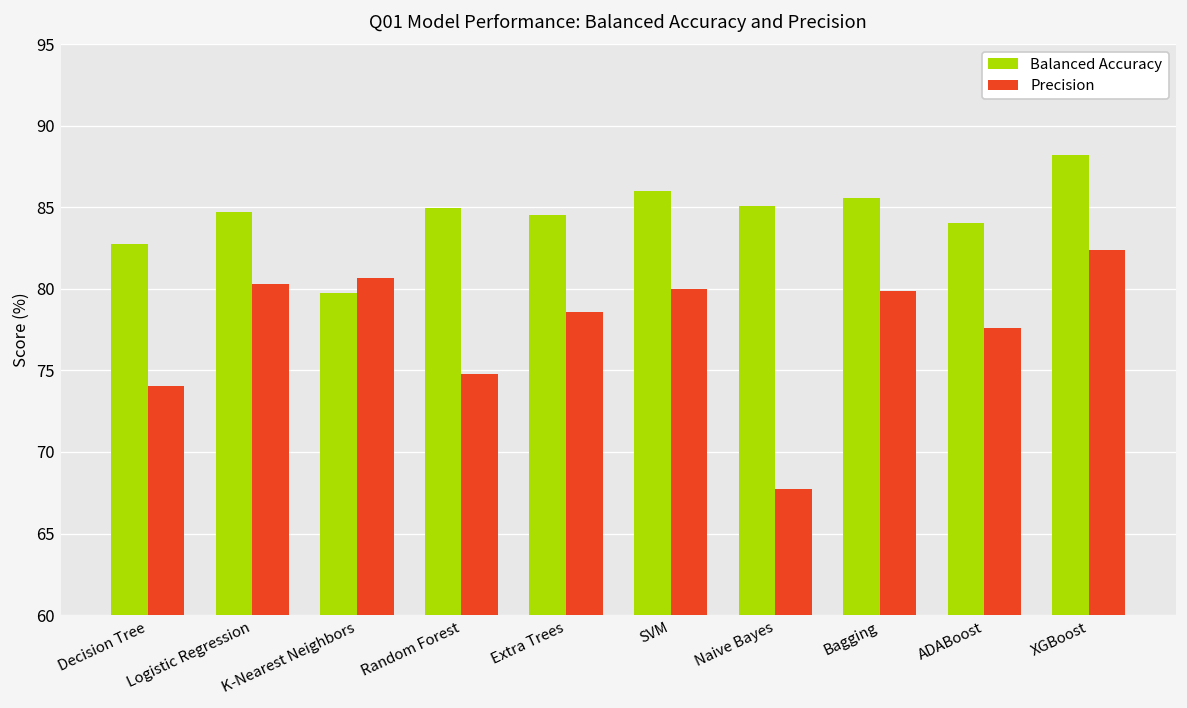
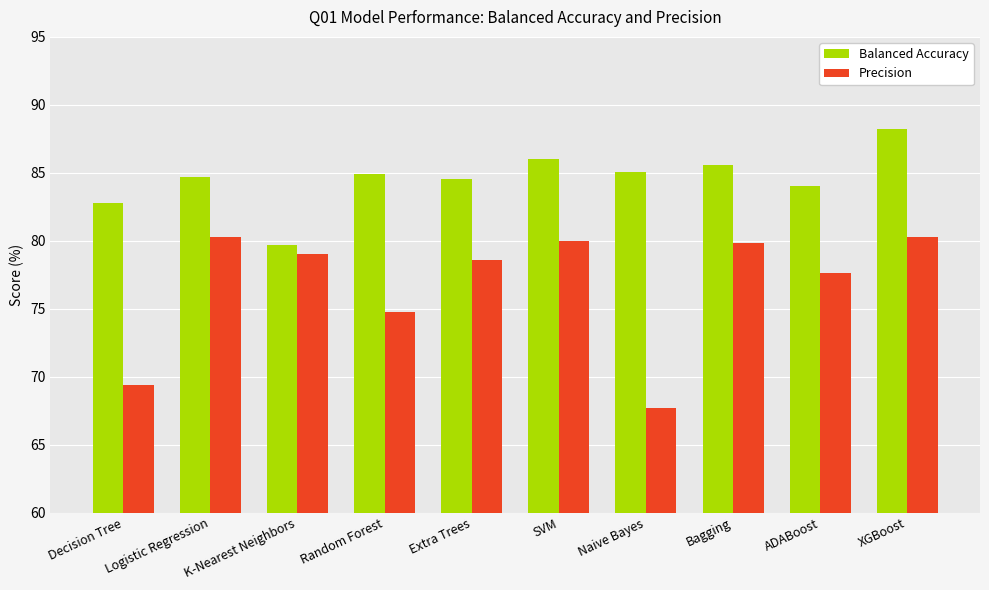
Precision, Decision Tree: 74.0 -> 69.4
Precision, K-Nearest Neighbors: 80.6 -> 79.1
Precision, XGBoost: 82.4 -> 80.3
